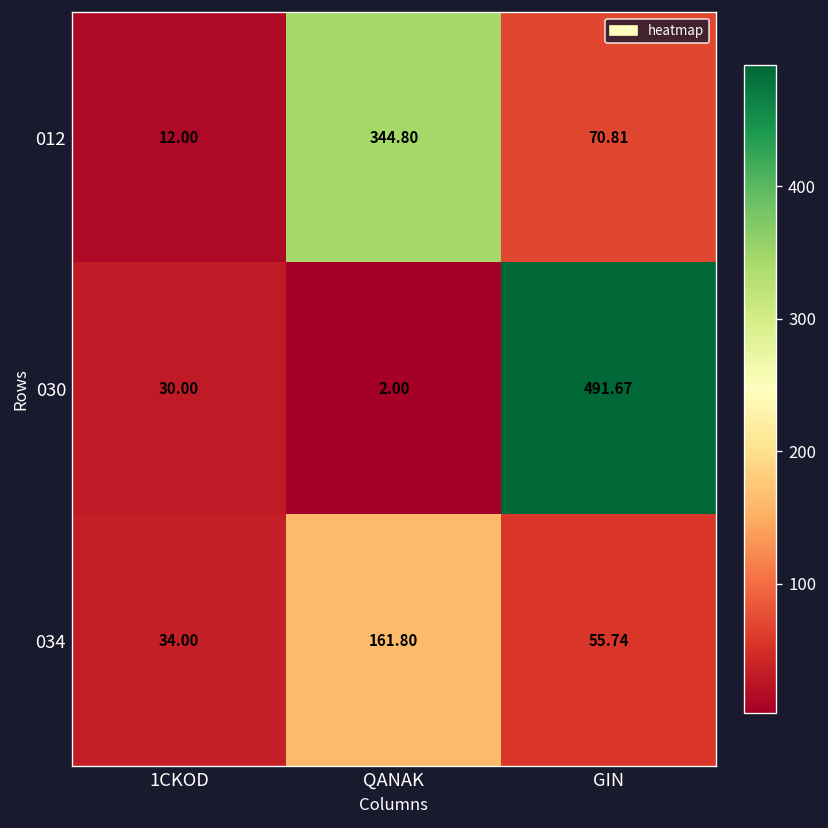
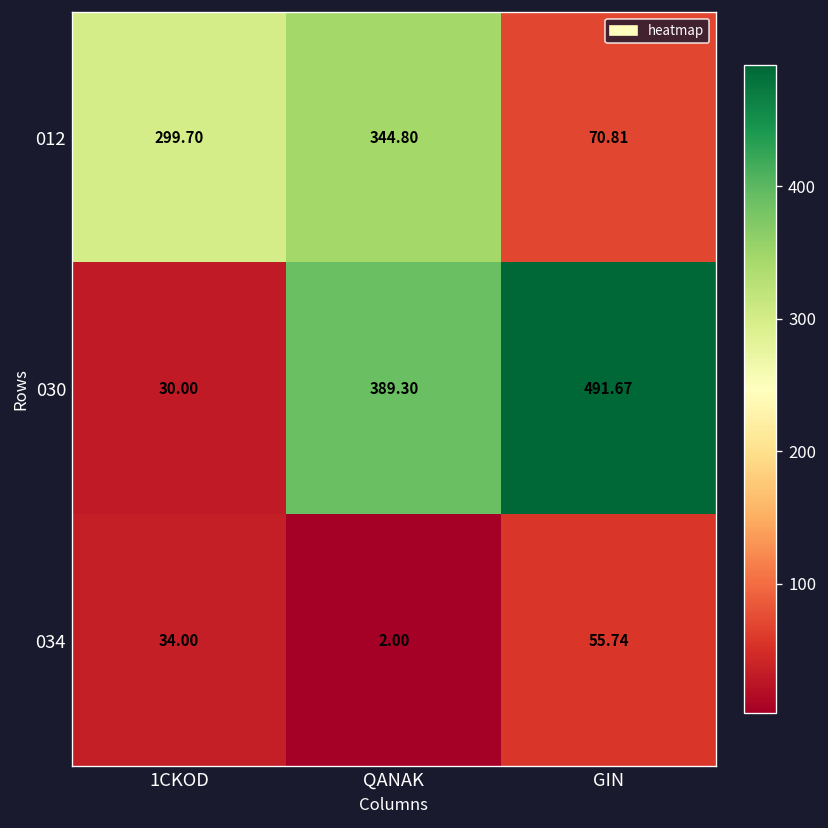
012, 1CKOD: 12.00 -> 299.70
030, QANAK: 2.00 -> 389.30
034, QANAK: 161.80 -> 2.00
